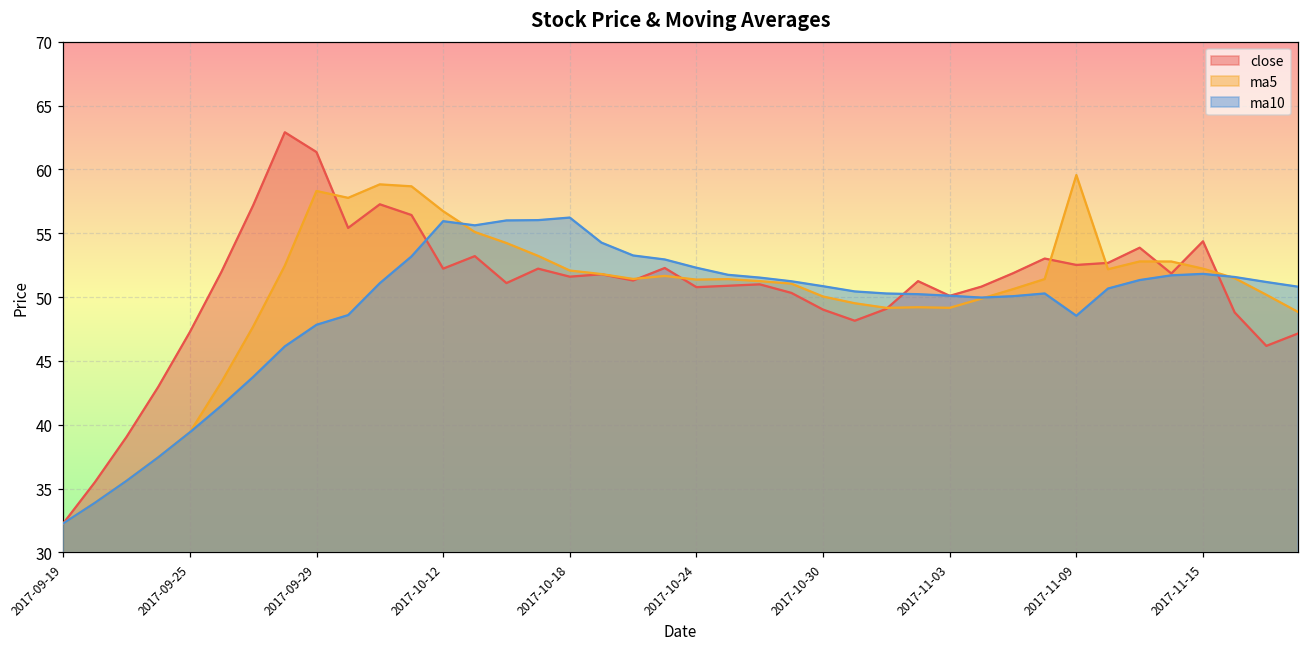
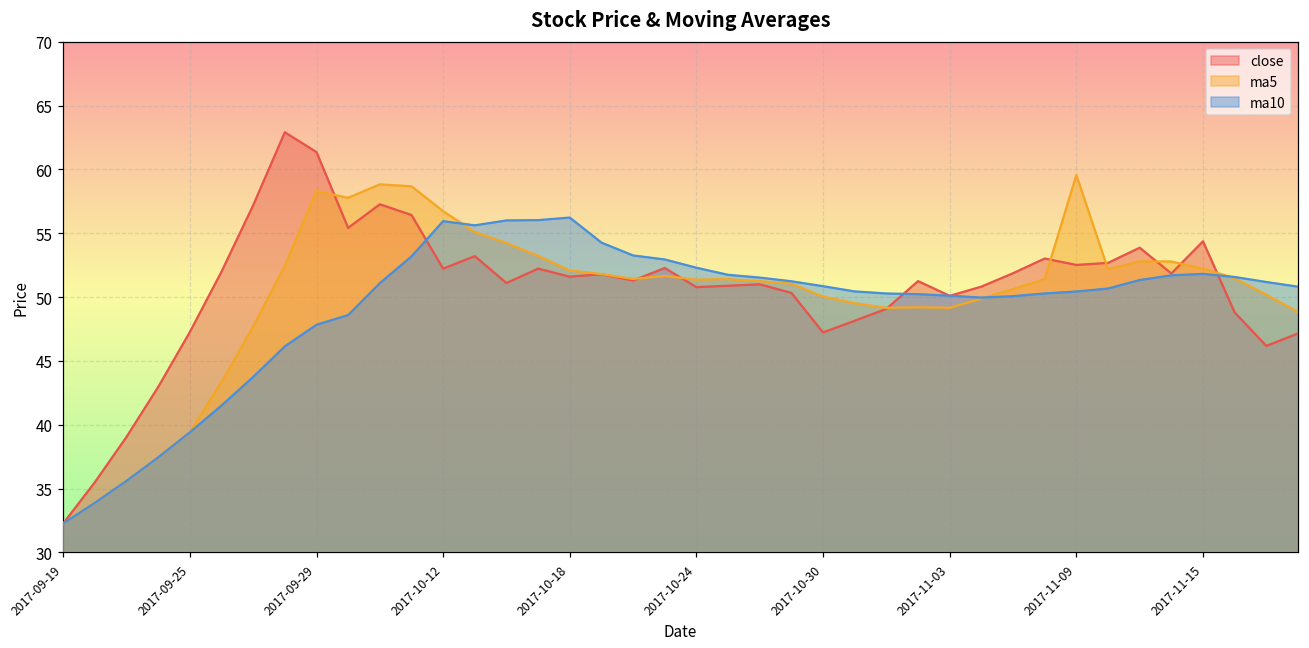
close, 2017-10-30: 49.0 -> 47.2
ma10, 2017-11-09: 48.5 -> 50.4
